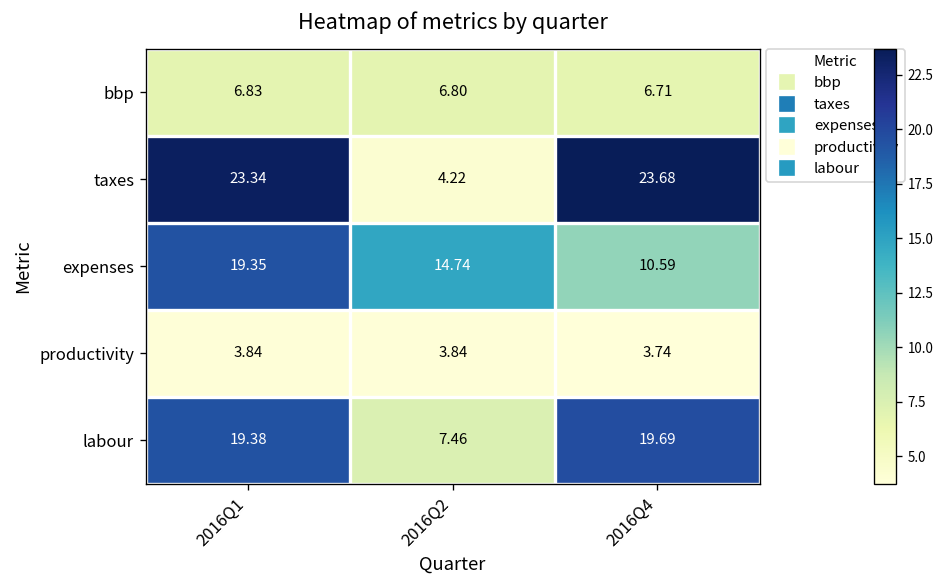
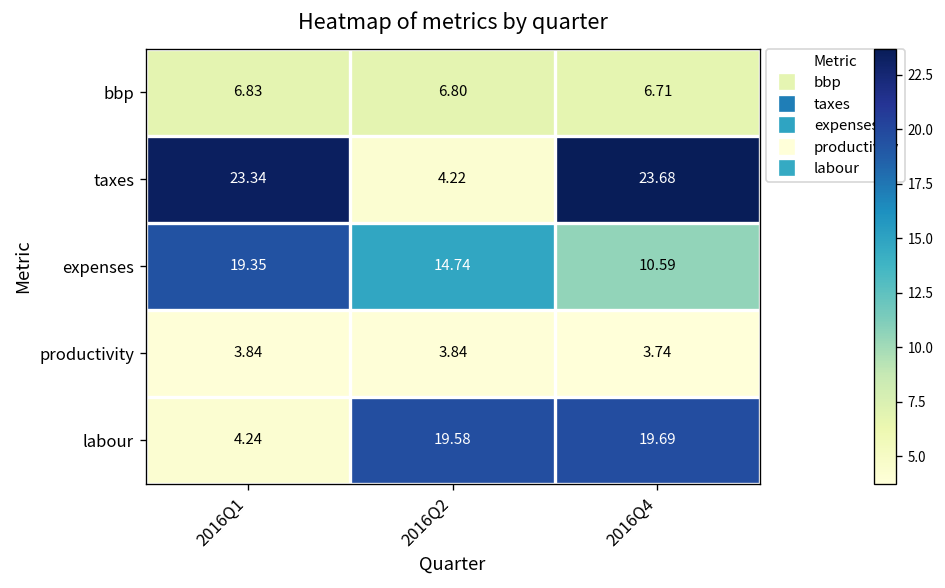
labour, 2016Q1: 19.38 -> 4.24
labour, 2016Q2: 7.46 -> 19.58
